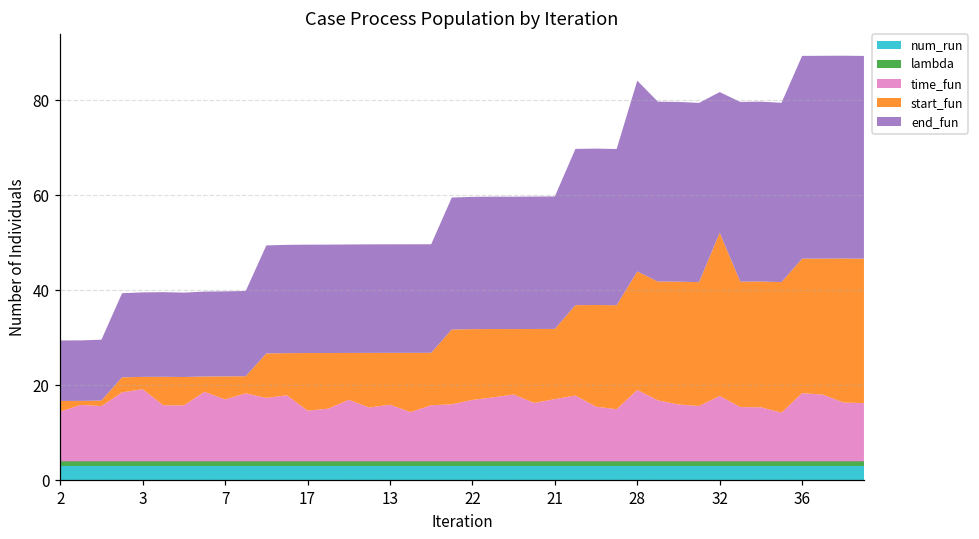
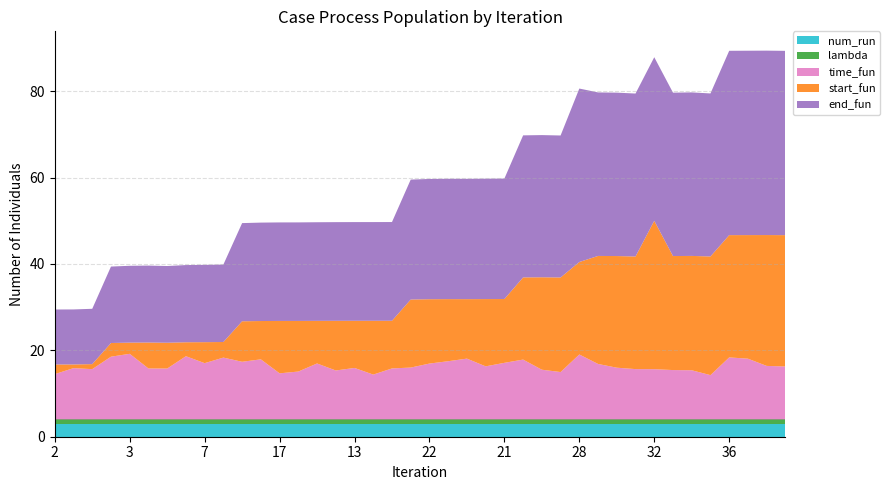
start_fun, 28: 25 -> 21
time_fun, 32: 14 -> 12
end_fun, 32: 30 -> 38
